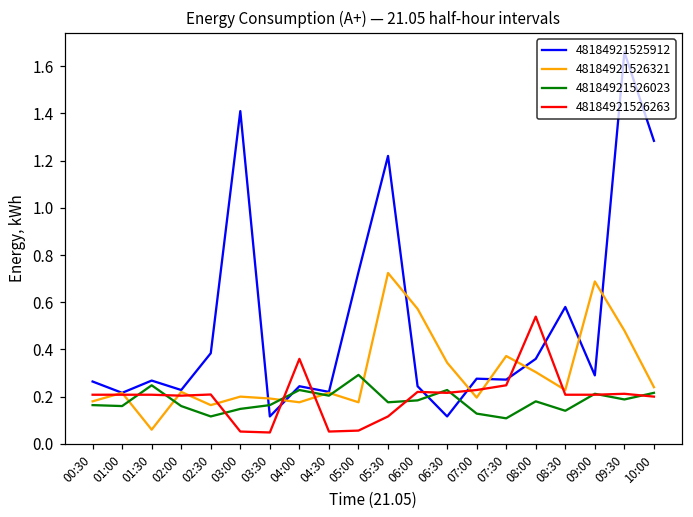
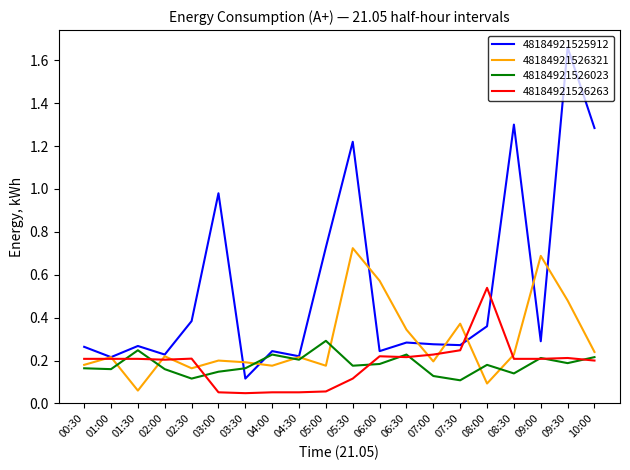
48184921525912, 03:00: 1.41 -> 0.98
48184921526263, 04:00: 0.36 -> 0.05
48184921525912, 06:30: 0.12 -> 0.28
48184921526321, 08:00: 0.30 -> 0.09
48184921525912, 08:30: 0.58 -> 1.30
